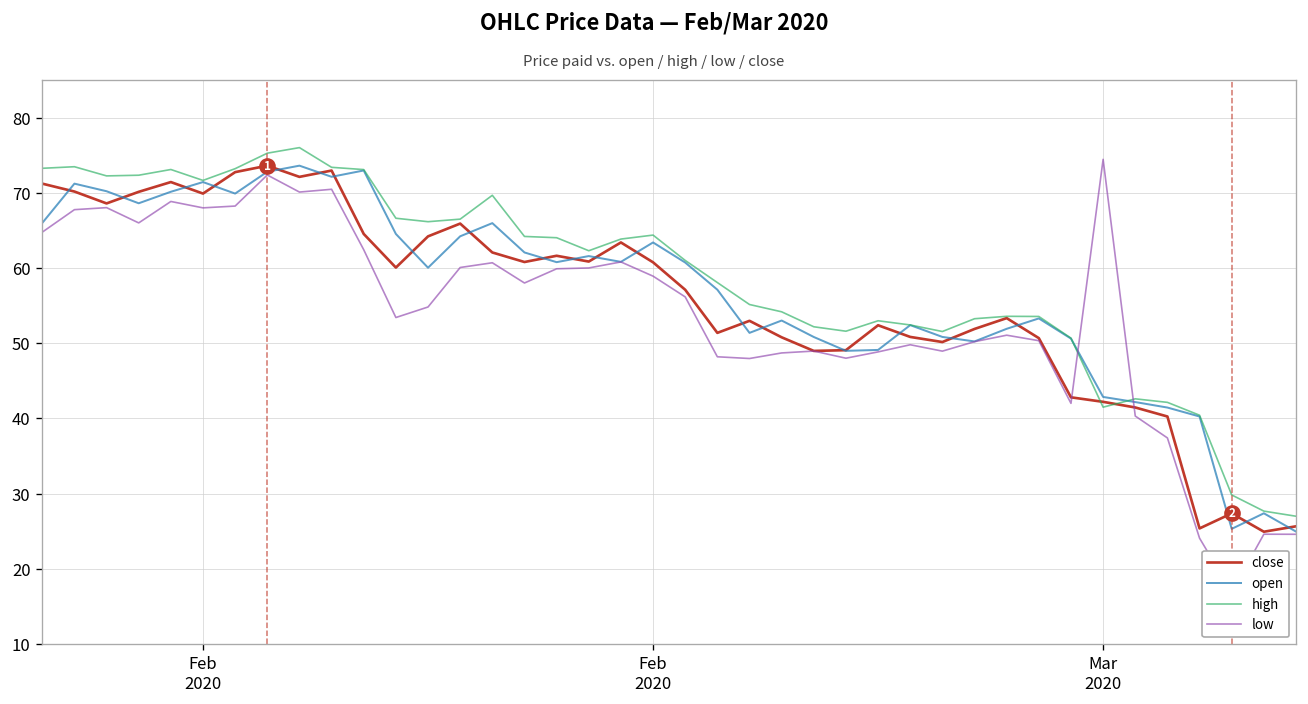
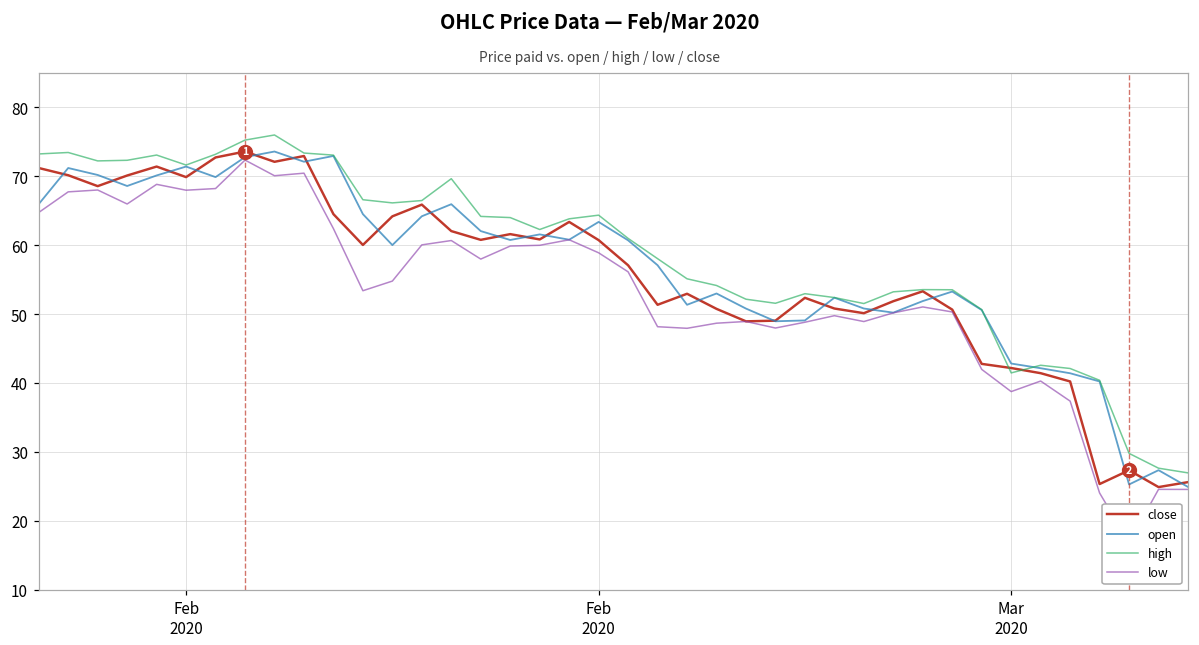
low, Mar 2020: 74 -> 39
